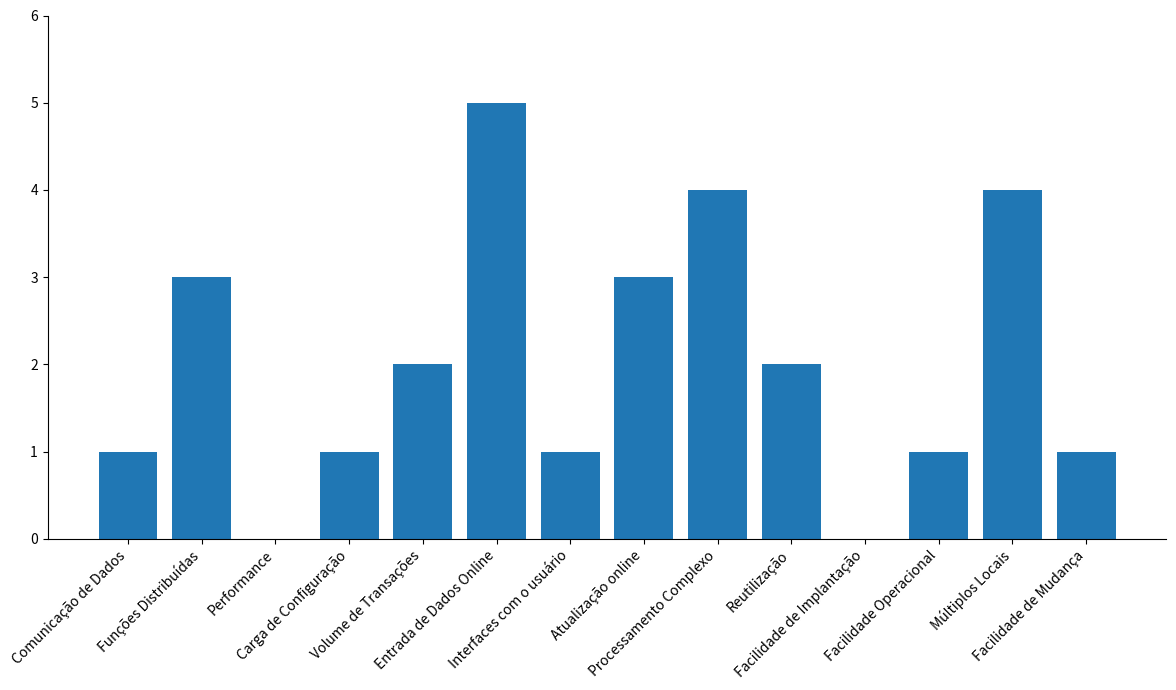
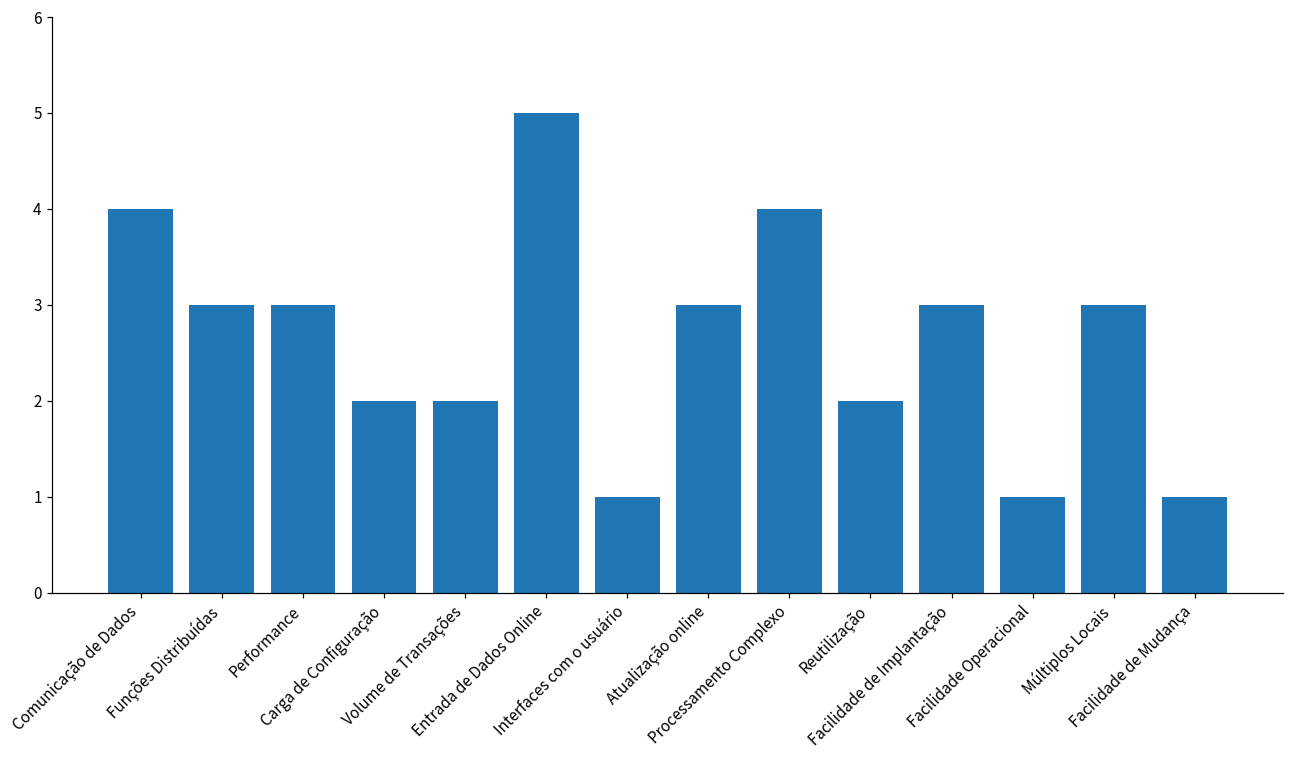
Comunicação de Dados: 1 -> 4
Performance: 0 -> 3
Carga de Configuração: 1 -> 2
Facilidade de Implantação: 0 -> 3
Múltiplos Locais: 4 -> 3
